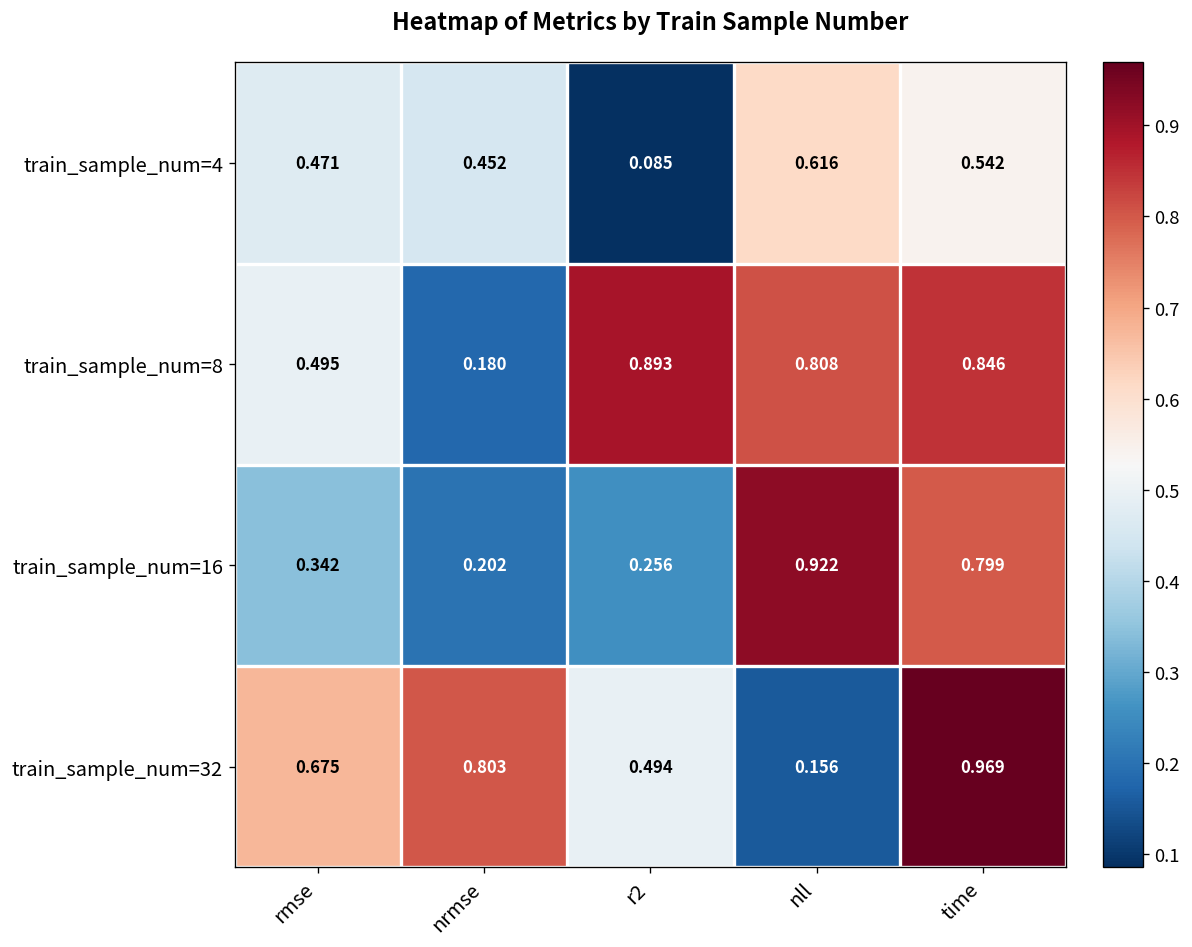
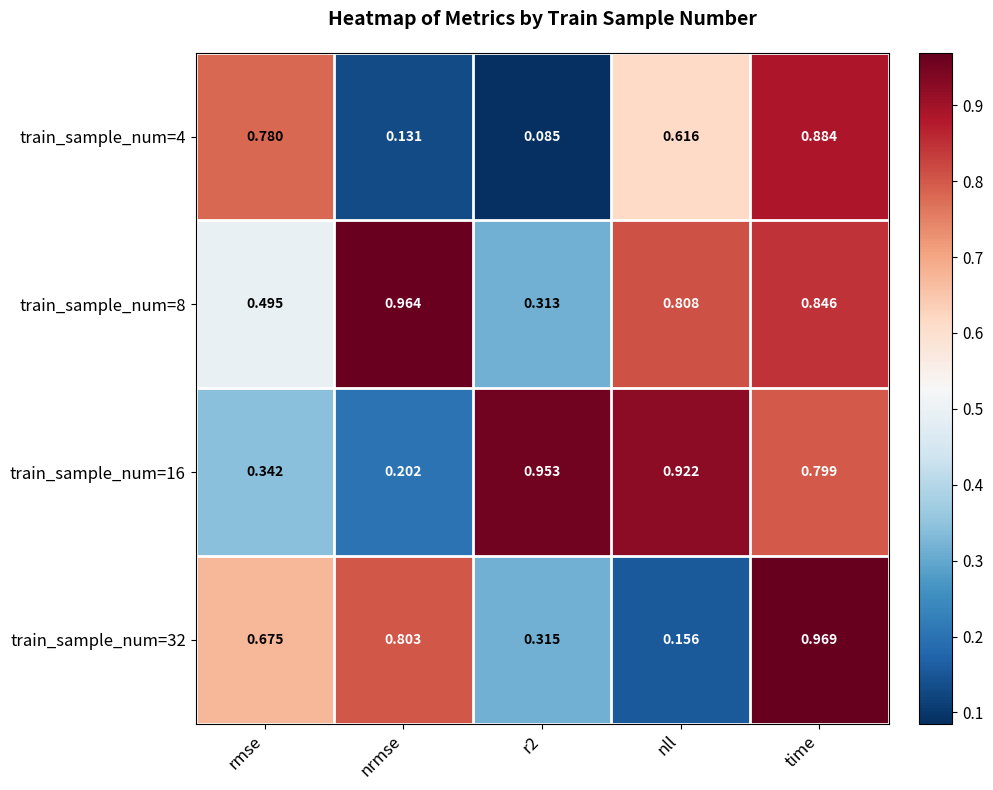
train_sample_num=4, rmse: 0.471 -> 0.780
train_sample_num=4, nrmse: 0.452 -> 0.131
train_sample_num=4, time: 0.542 -> 0.884
train_sample_num=8, nrmse: 0.180 -> 0.964
train_sample_num=8, r2: 0.893 -> 0.313
train_sample_num=16, r2: 0.256 -> 0.953
train_sample_num=32, r2: 0.494 -> 0.315
